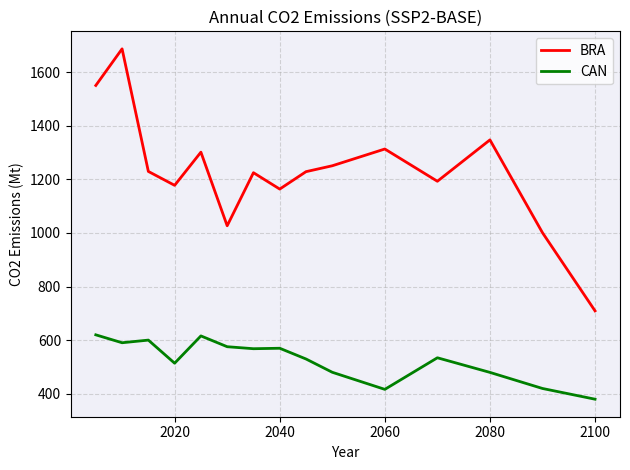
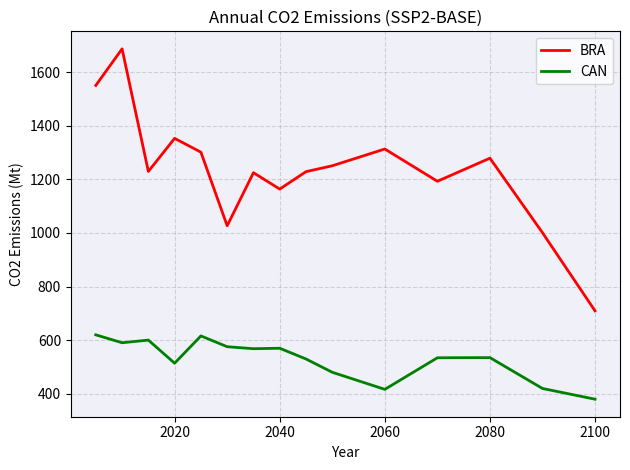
BRA, 2020: 1180 -> 1350
BRA, 2080: 1350 -> 1280
CAN, 2080: 480 -> 540
